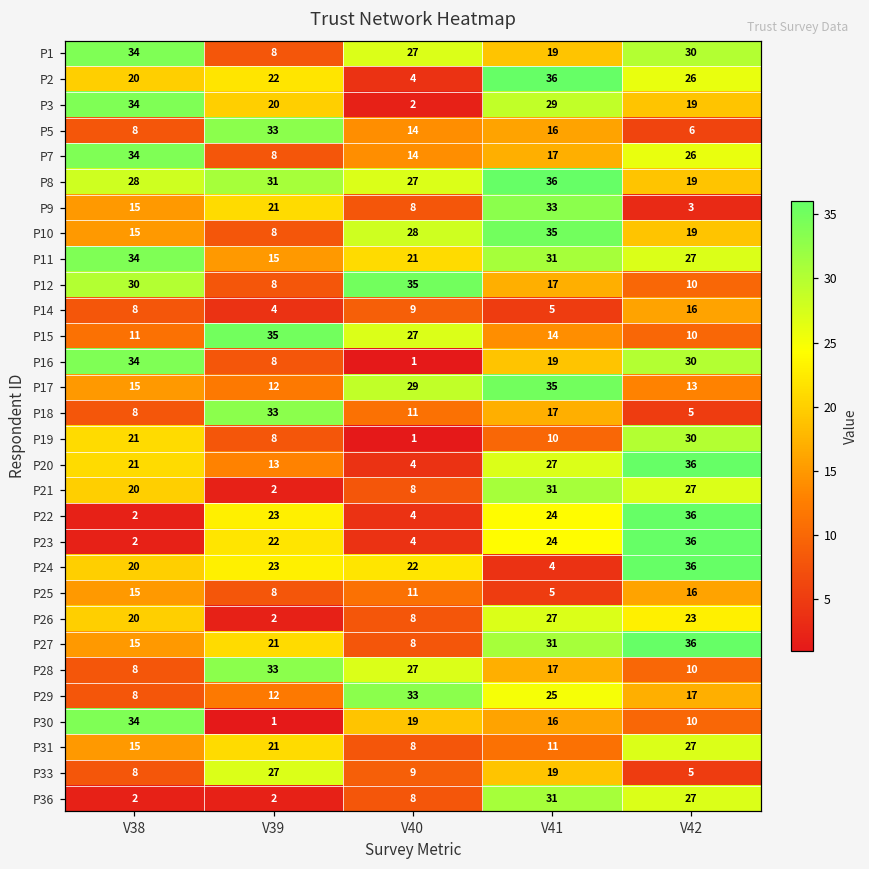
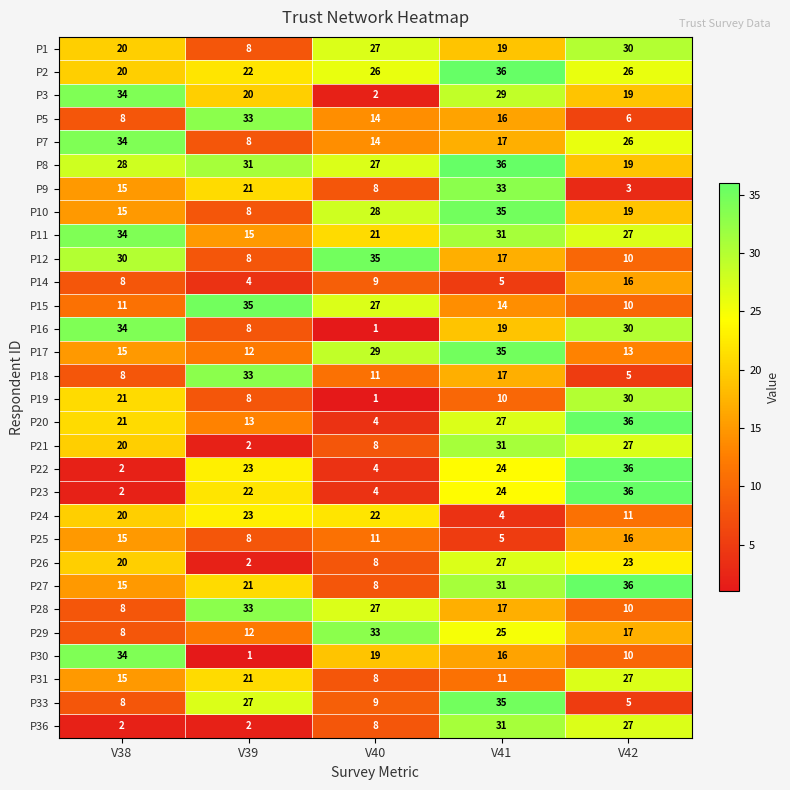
P1, V38: 34 -> 20
P2, V40: 4 -> 26
P24, V42: 36 -> 11
P33, V41: 19 -> 35
